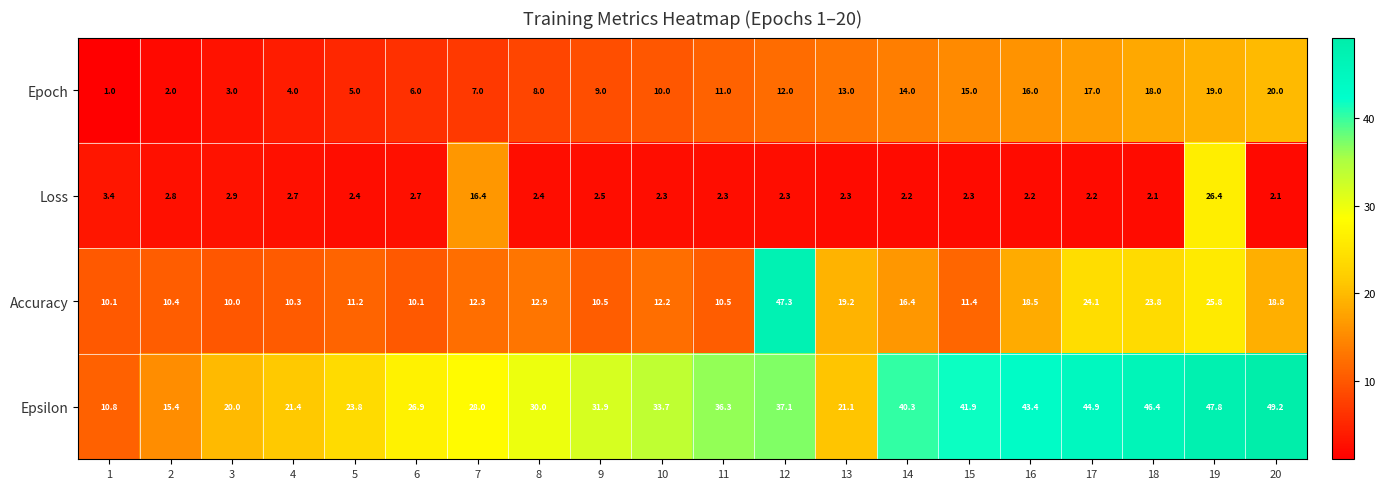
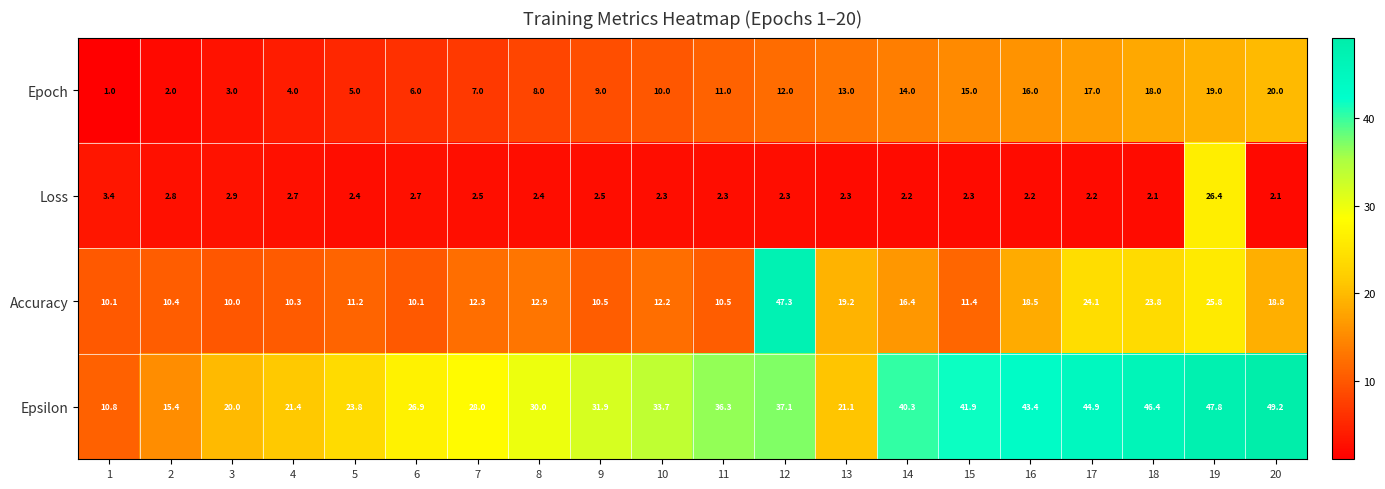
Loss, 7: 16.4 -> 2.5
